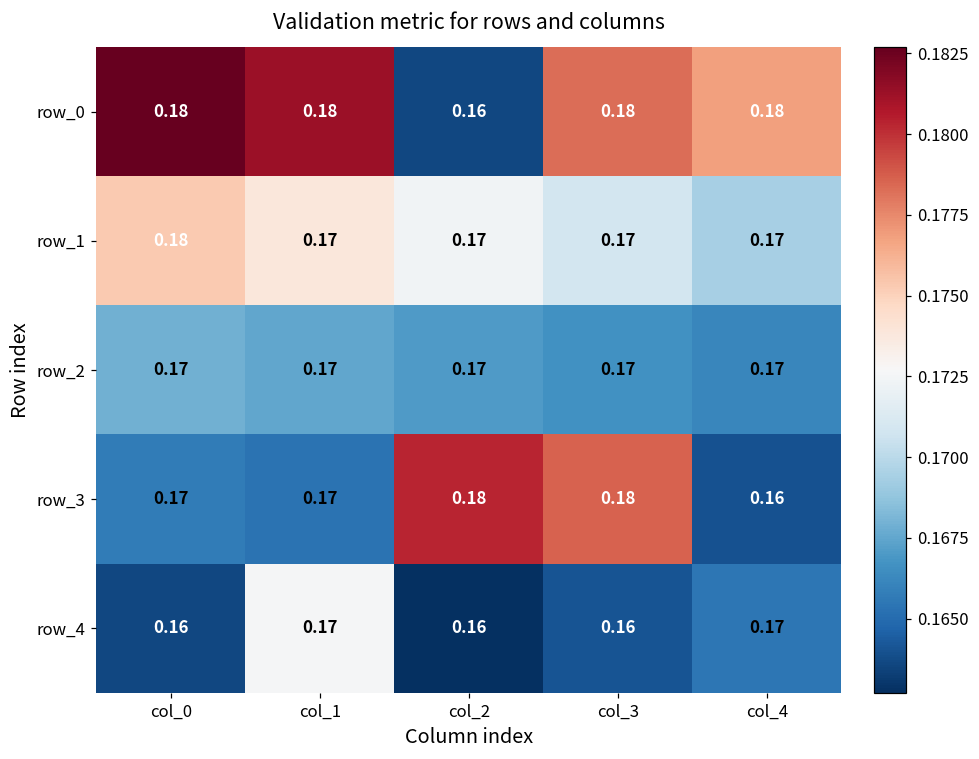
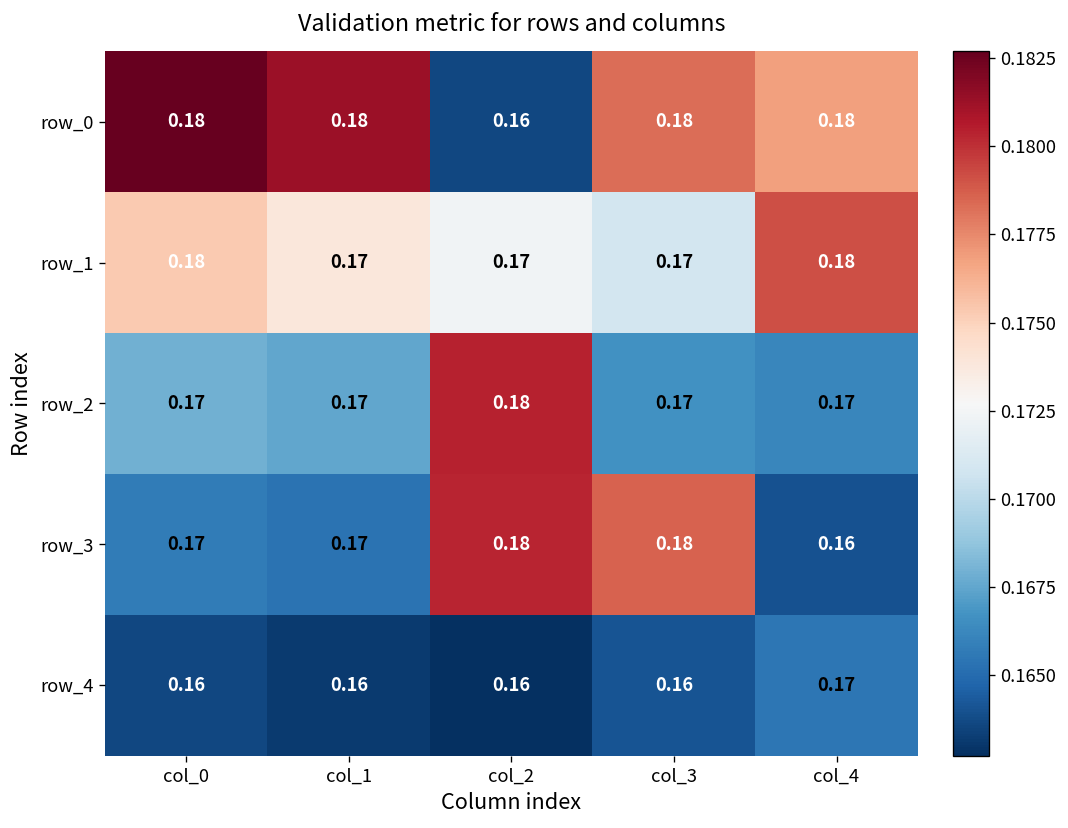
row_1, col_4: 0.17 -> 0.18
row_2, col_2: 0.17 -> 0.18
row_4, col_1: 0.17 -> 0.16
